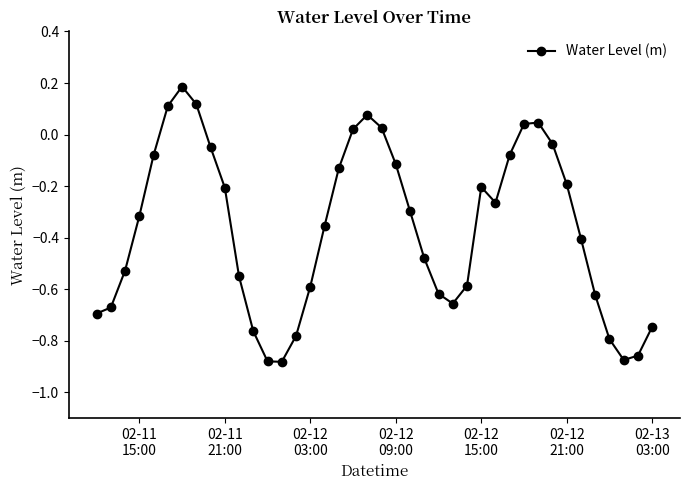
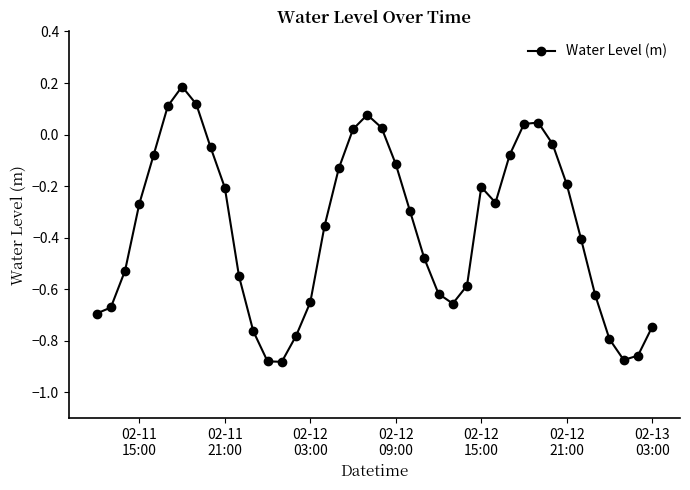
02-11 15:00: -0.32 -> -0.27
02-12 03:00: -0.59 -> -0.65
